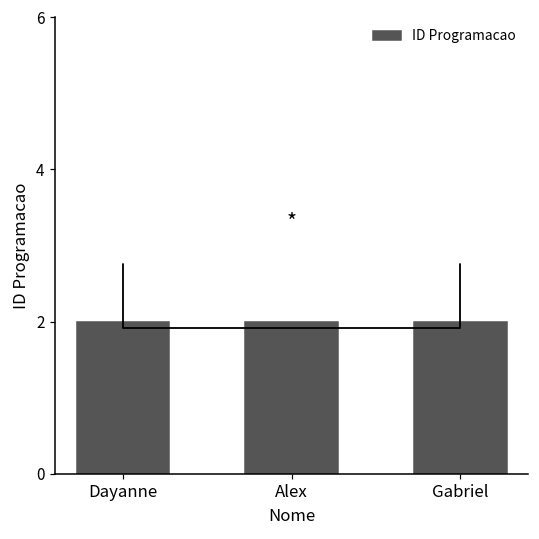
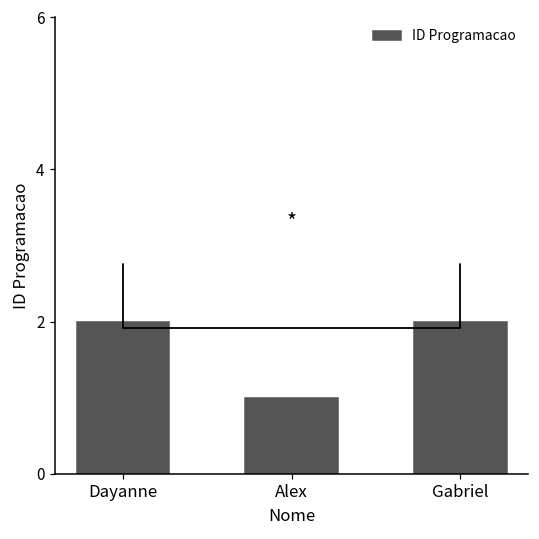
Alex: 2 -> 1
